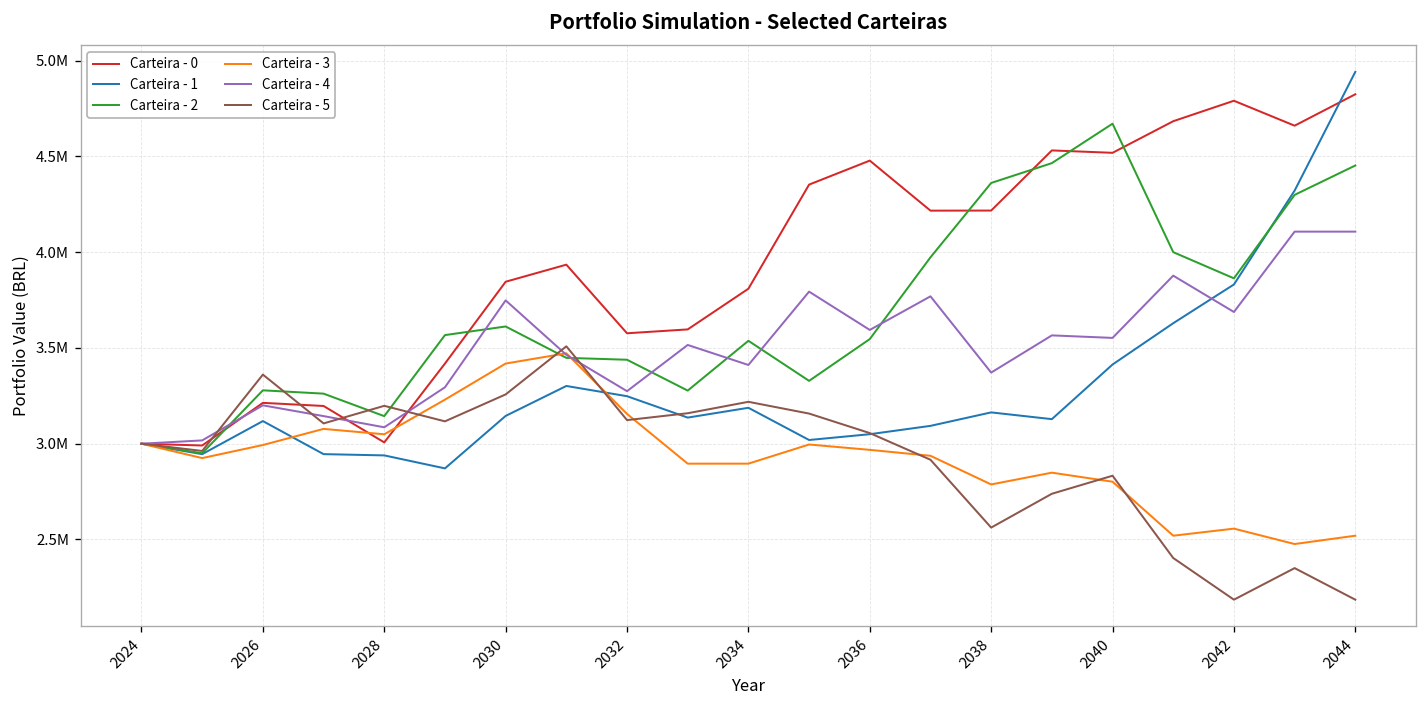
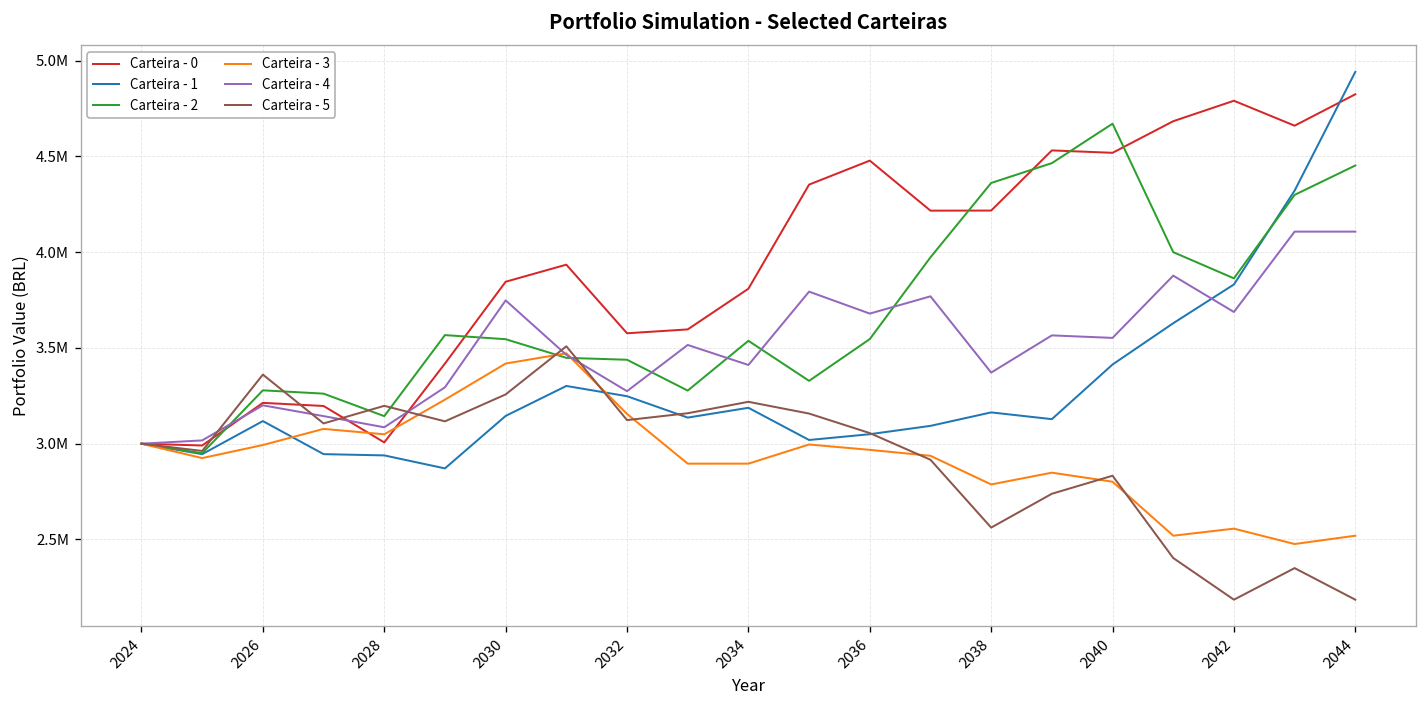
Carteira - 2, 2030: 3610000 -> 3550000
Carteira - 4, 2036: 3590000 -> 3680000
